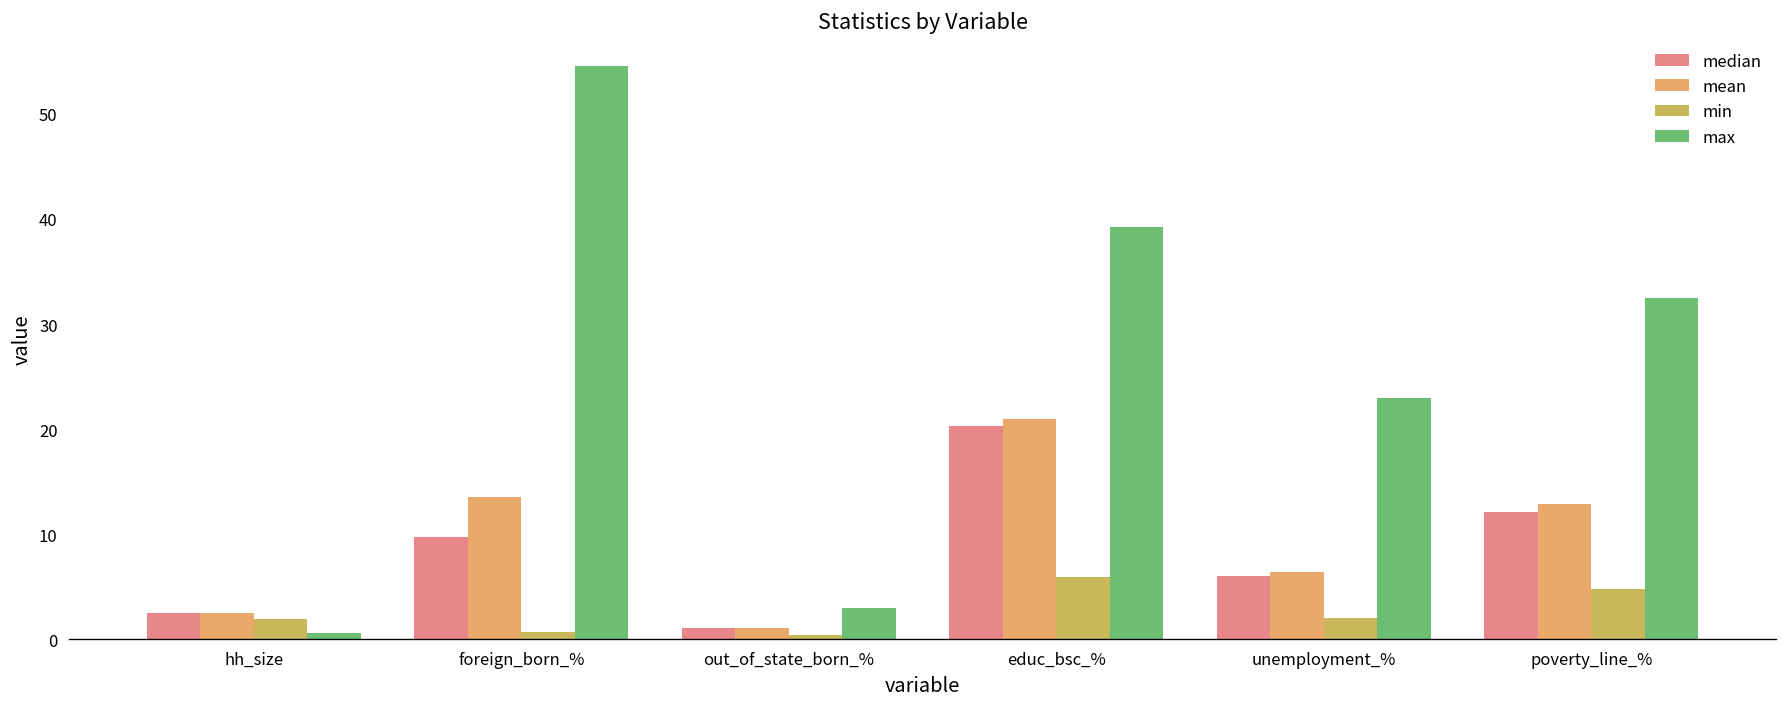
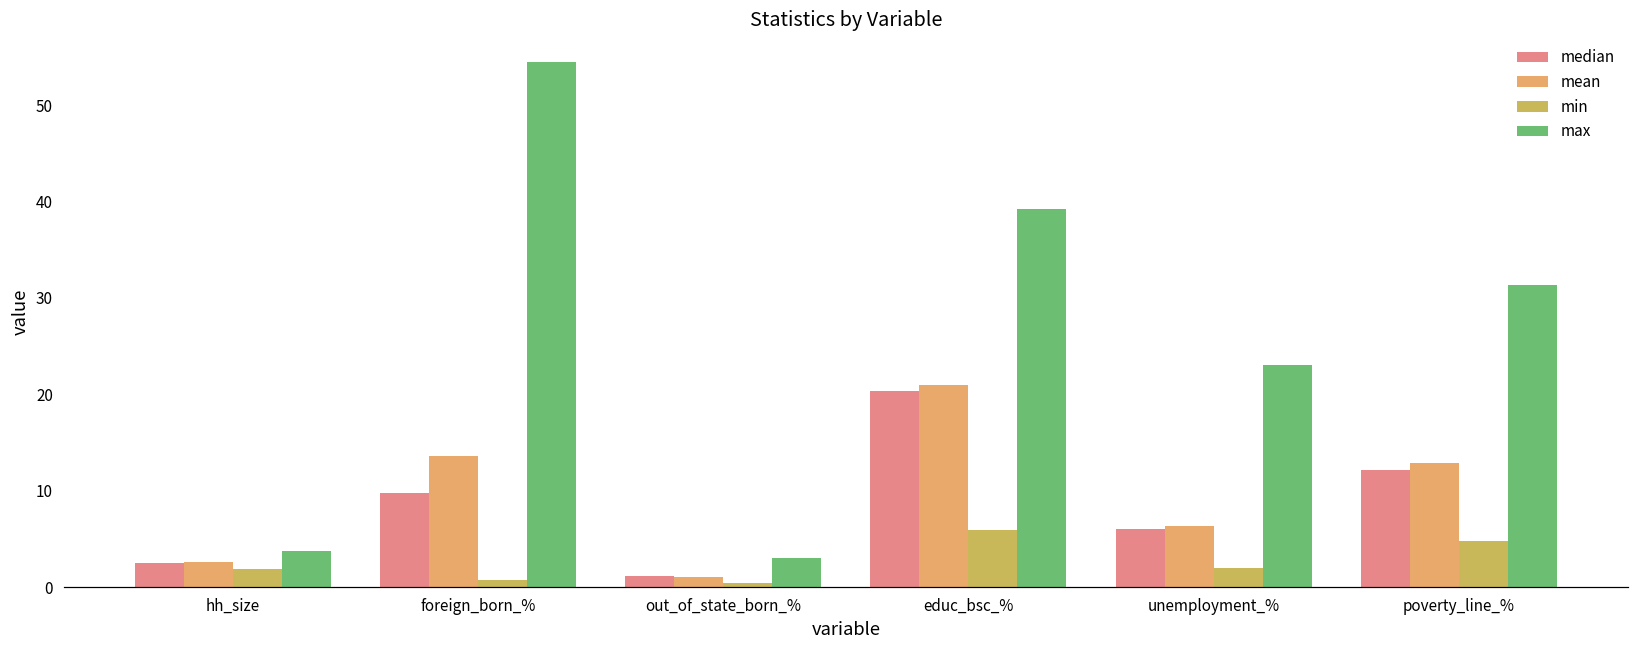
max, hh_size: 1 -> 4
max, poverty_line_%: 33 -> 31
